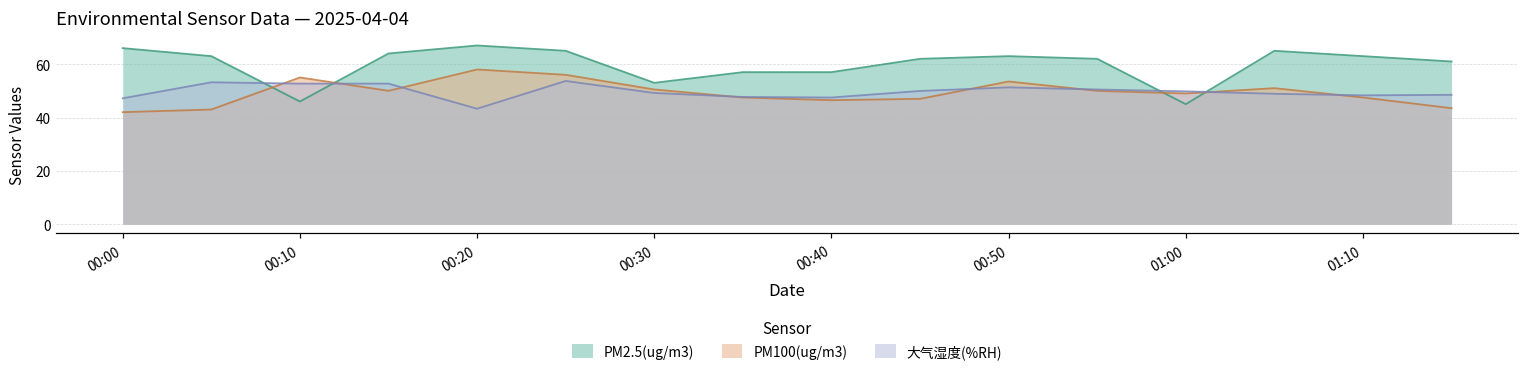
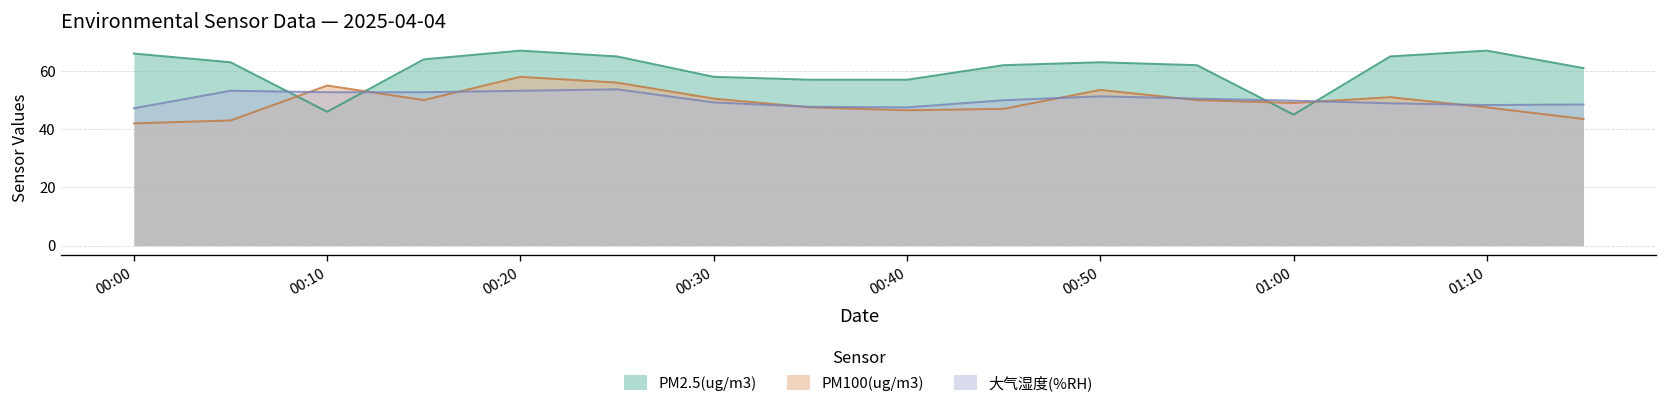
大气湿度(%RH), 00:20: 43 -> 53
PM2.5(ug/m3), 00:30: 53 -> 58
PM2.5(ug/m3), 01:10: 63 -> 67
